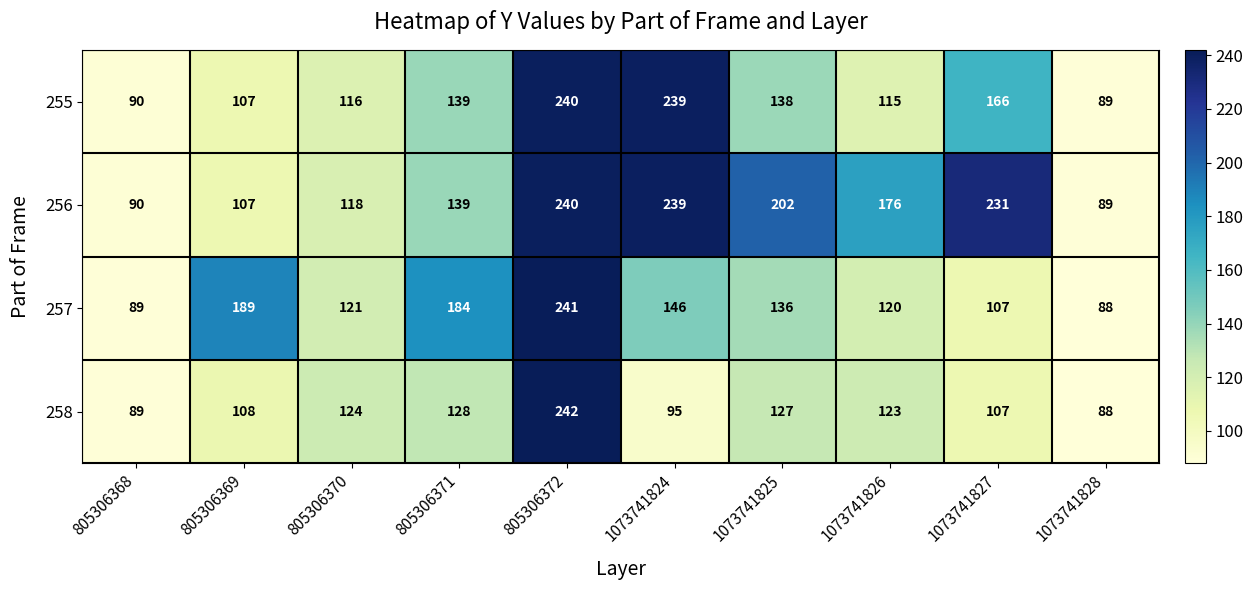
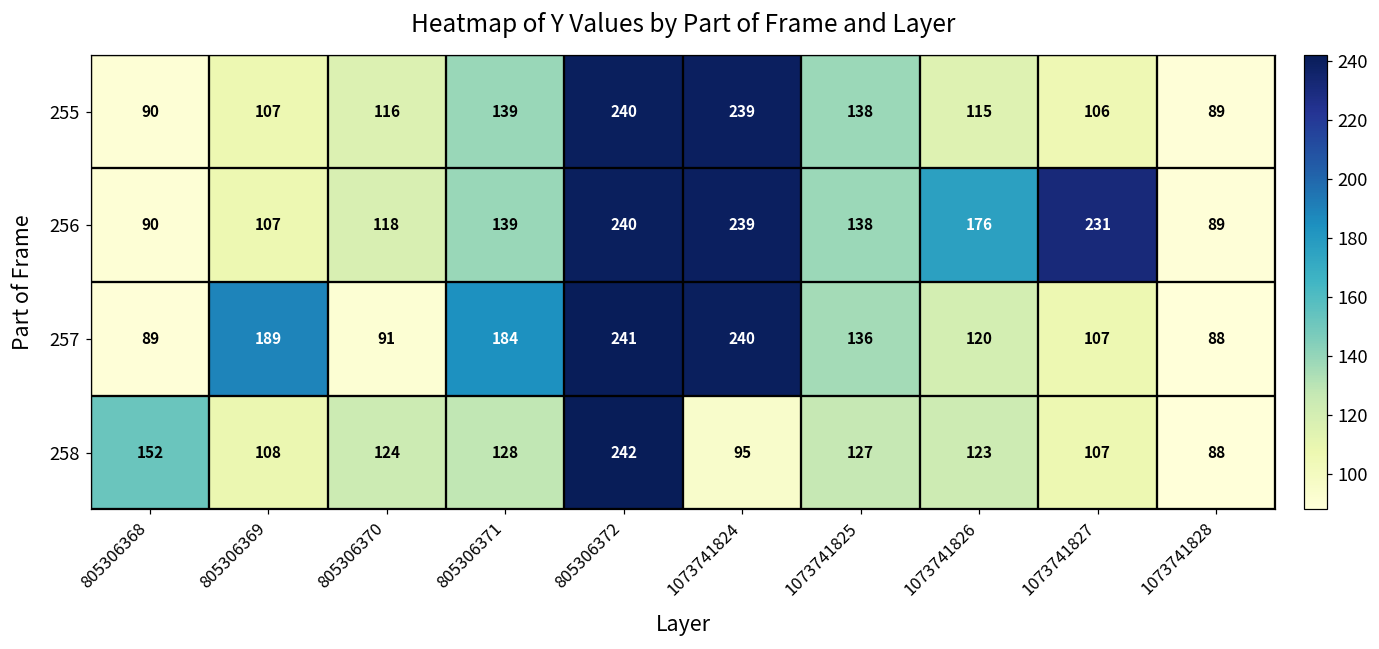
255, 1073741827: 166 -> 106
256, 1073741825: 202 -> 138
257, 805306370: 121 -> 91
257, 1073741824: 146 -> 240
258, 805306368: 89 -> 152
